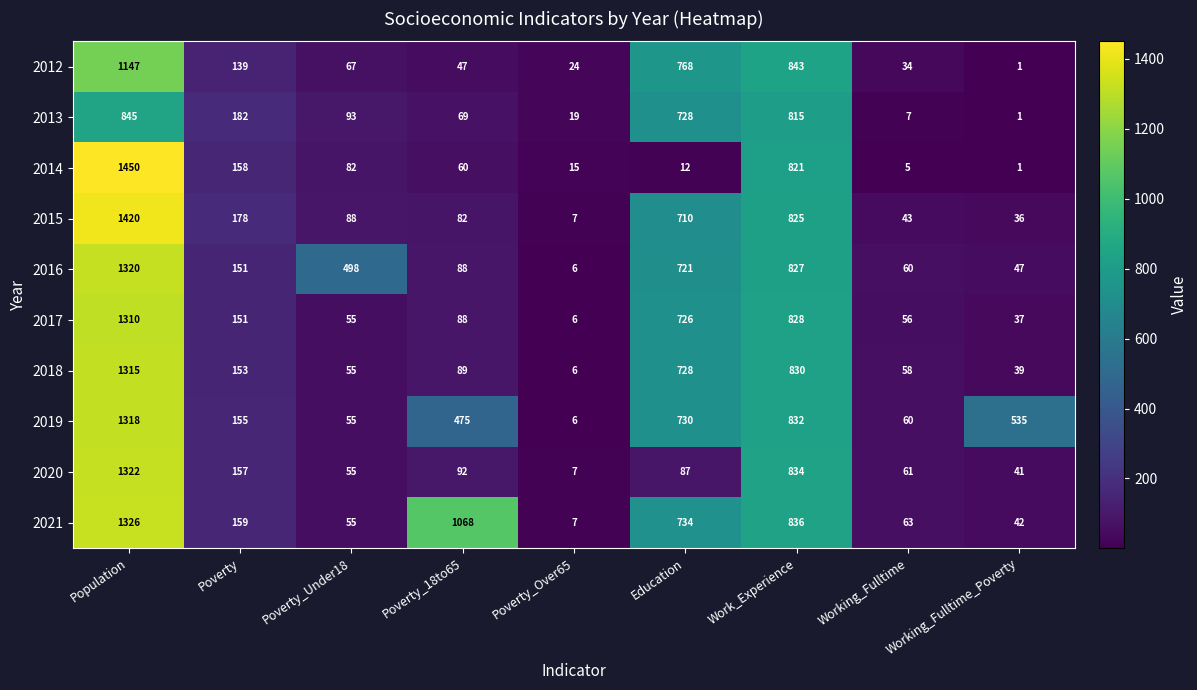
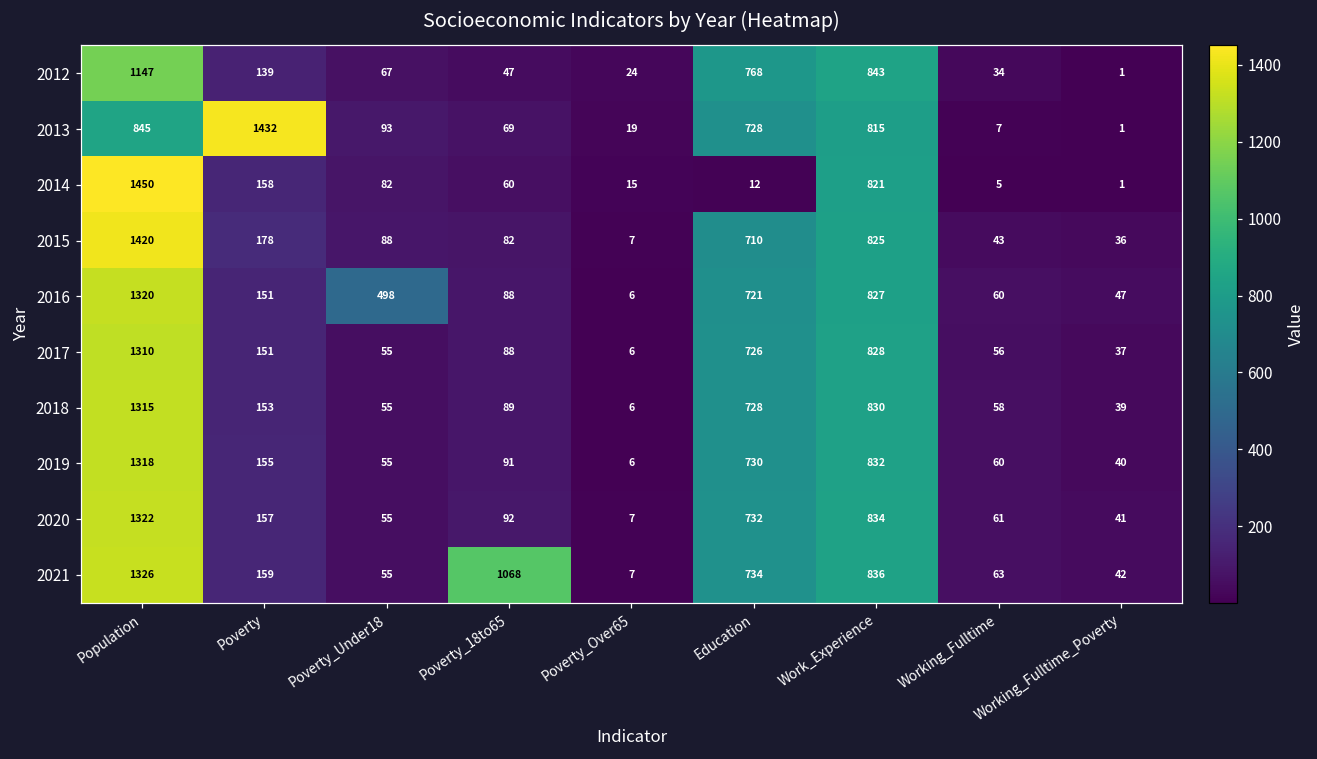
2013, Poverty: 182 -> 1432
2019, Poverty_18to65: 475 -> 91
2019, Working_Fulltime_Poverty: 535 -> 40
2020, Education: 87 -> 732
